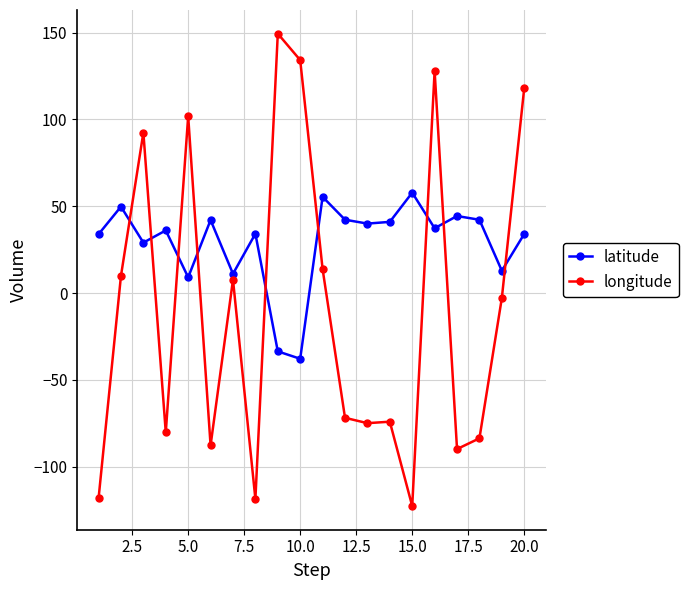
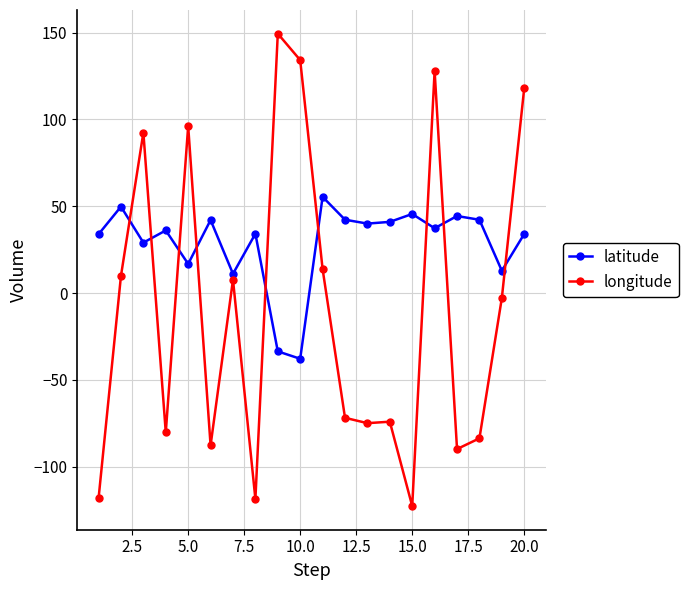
latitude, 5.0: 9 -> 17
longitude, 5.0: 102 -> 96
latitude, 15.0: 58 -> 46
